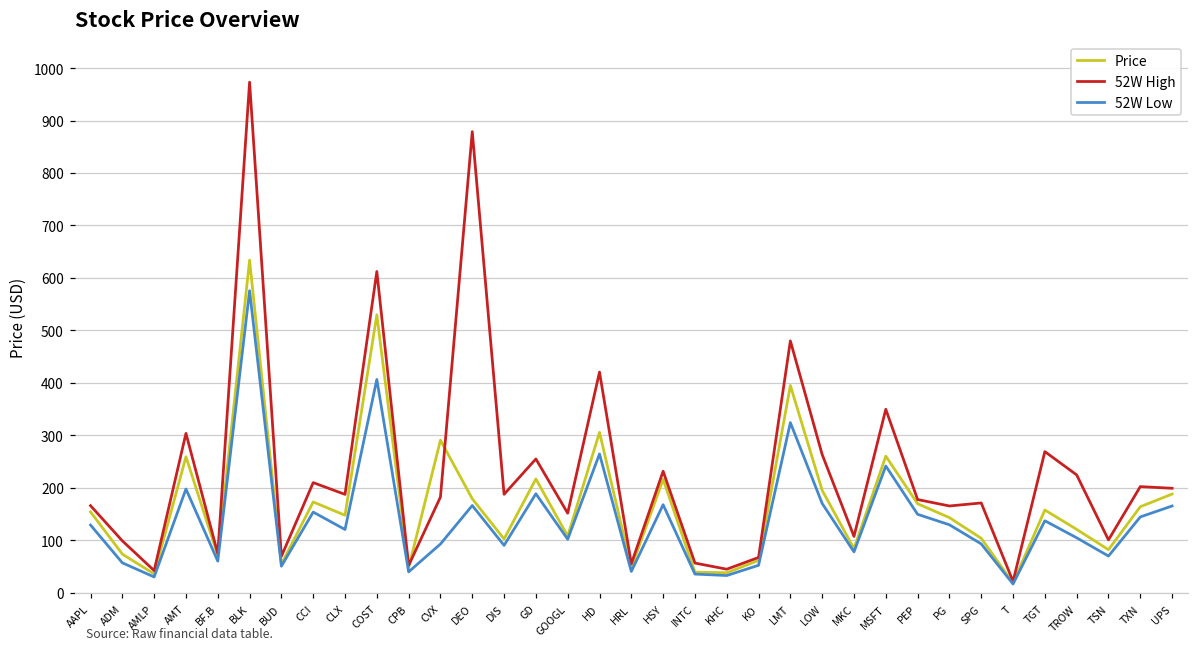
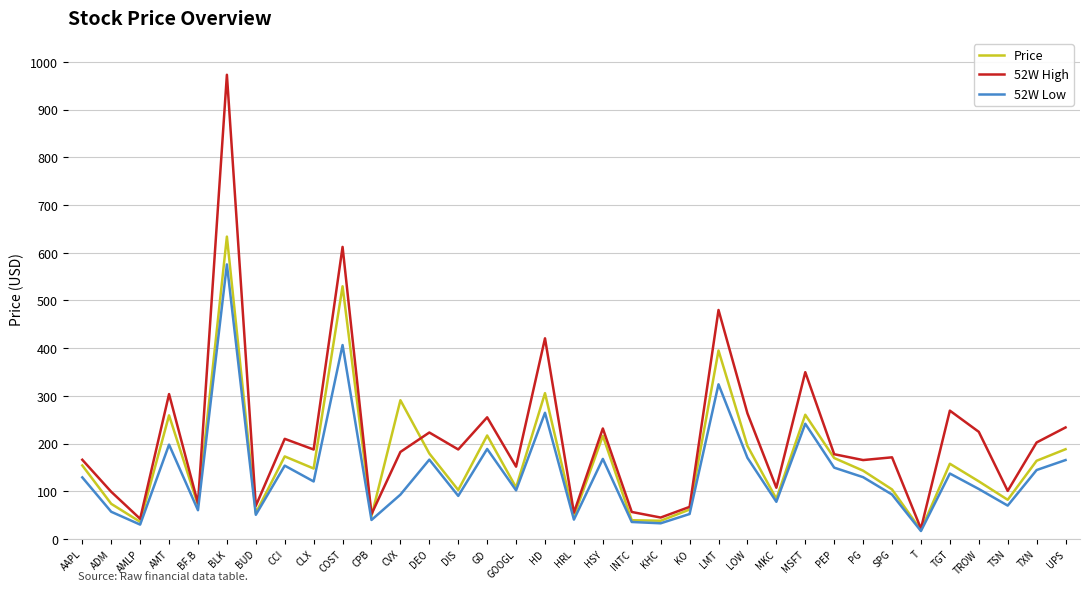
52W High, DEO: 880 -> 220
52W High, UPS: 200 -> 230
